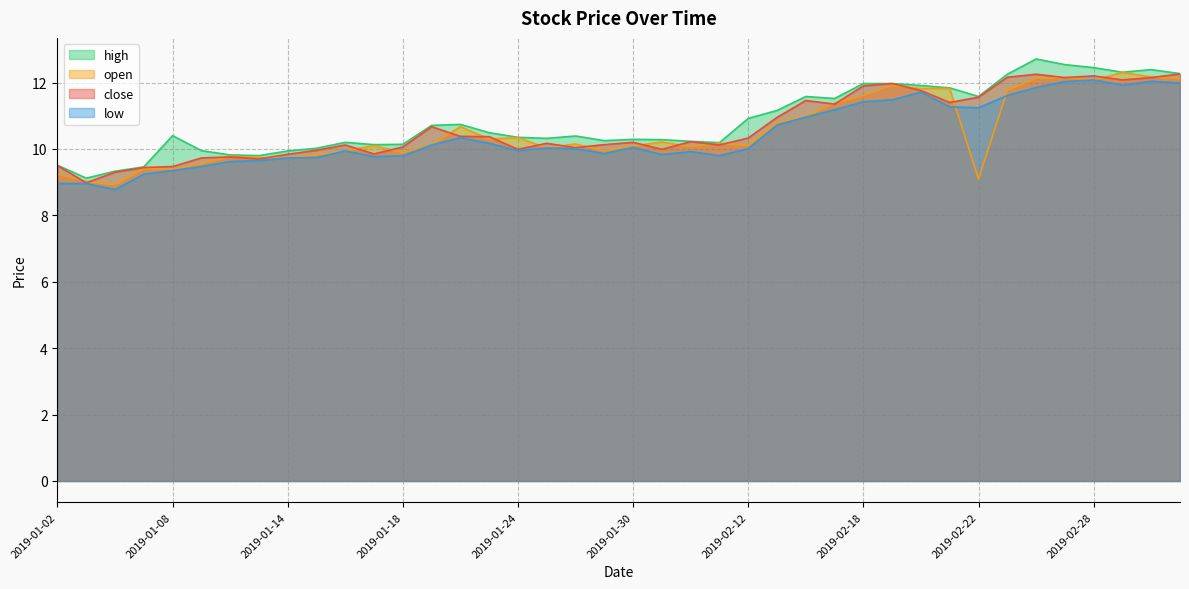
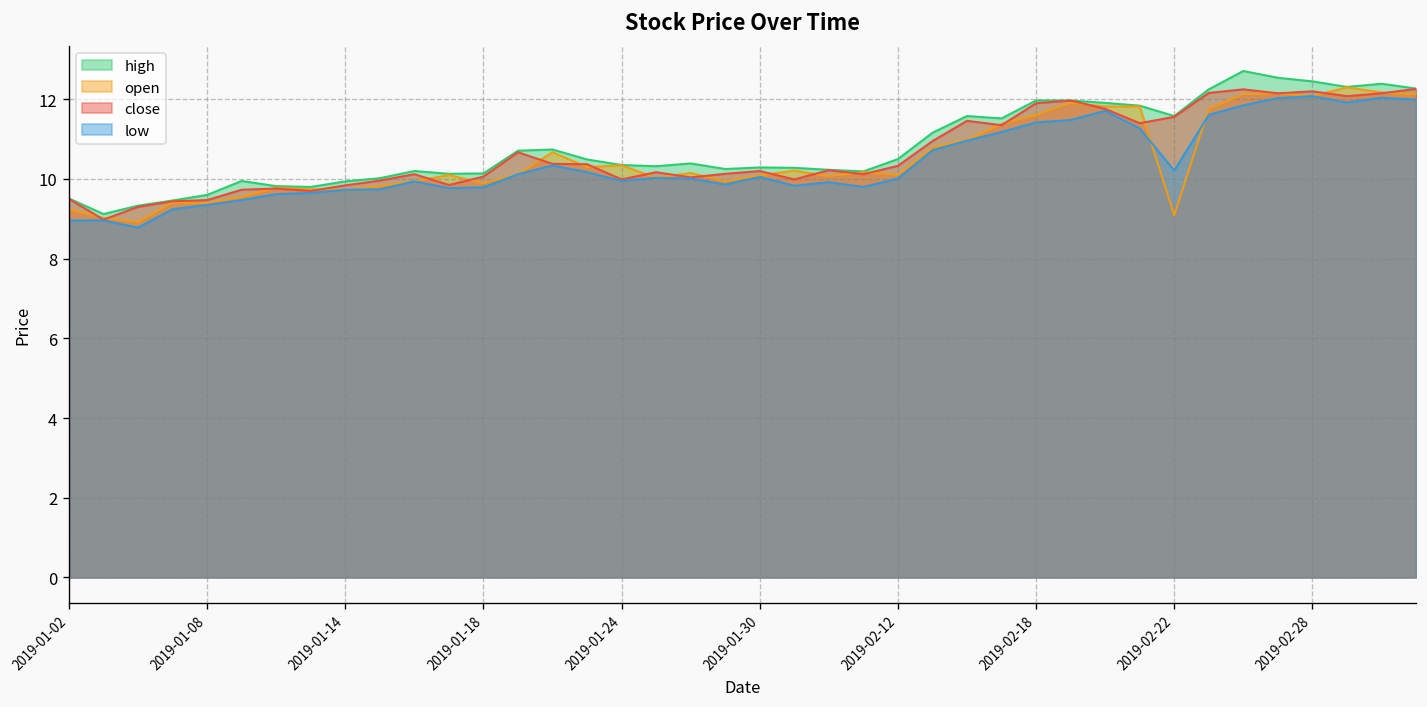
high, 2019-01-08: 10.4 -> 9.6
high, 2019-02-12: 10.9 -> 10.5
low, 2019-02-22: 11.2 -> 10.2
